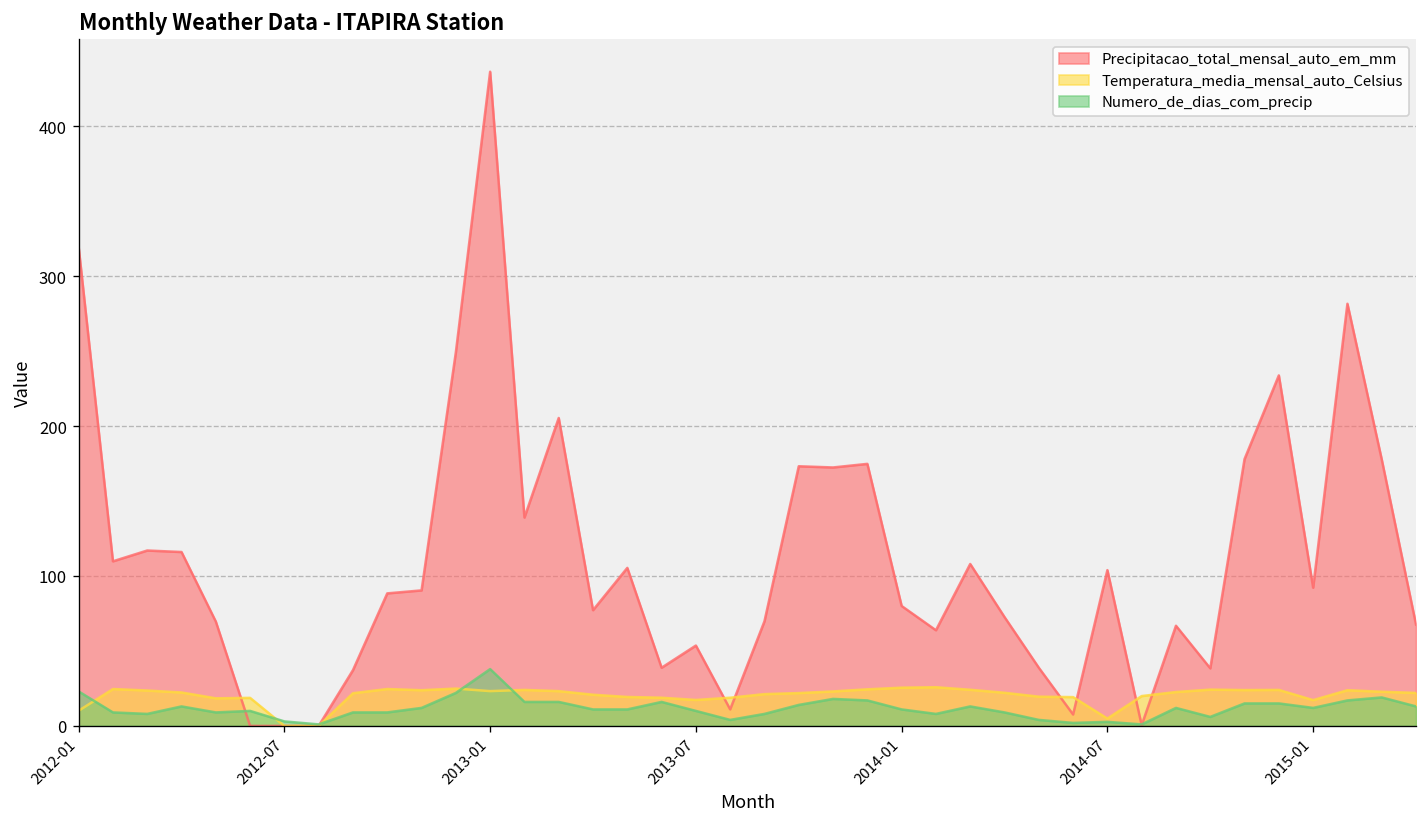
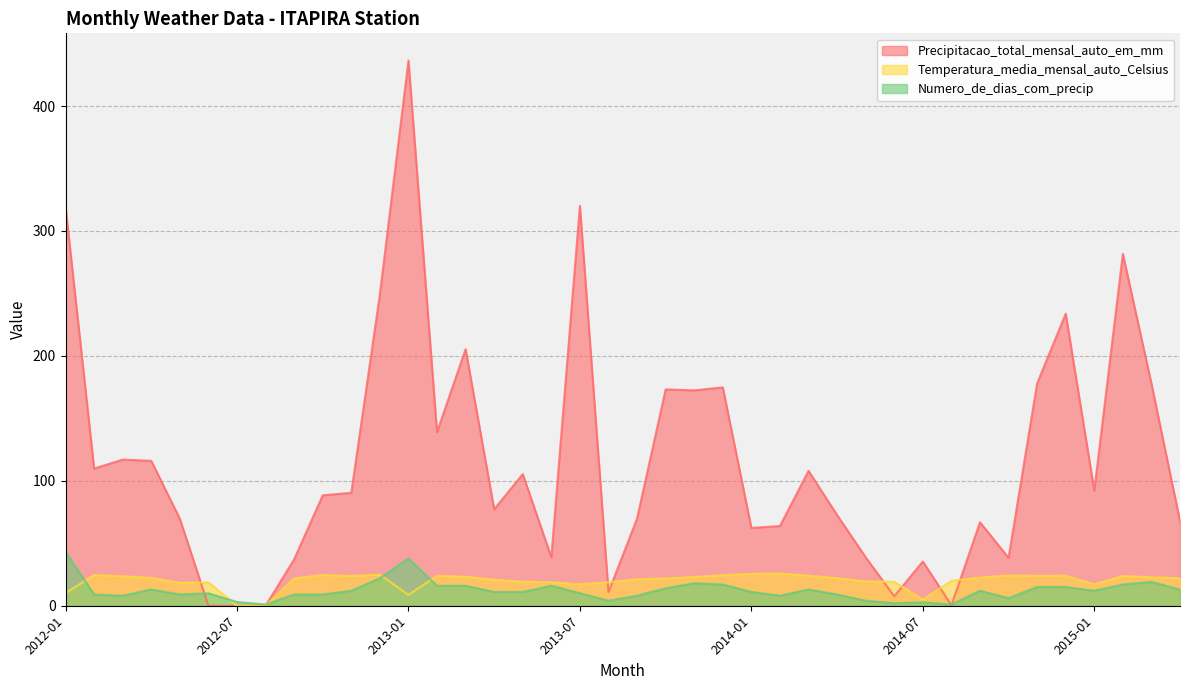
Numero_de_dias_com_precip, 2012-01: 23 -> 43
Temperatura_media_mensal_auto_Celsius, 2013-01: 23 -> 9
Precipitacao_total_mensal_auto_em_mm, 2013-07: 54 -> 320
Precipitacao_total_mensal_auto_em_mm, 2014-01: 80 -> 62
Precipitacao_total_mensal_auto_em_mm, 2014-07: 104 -> 35
